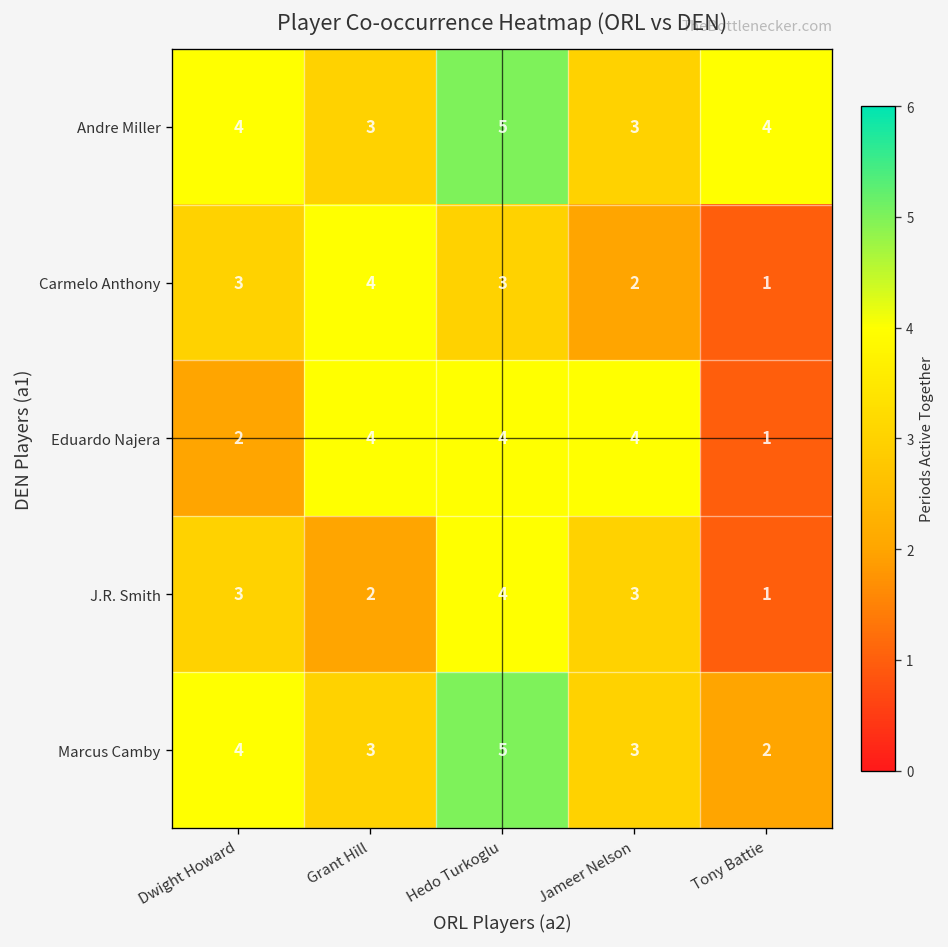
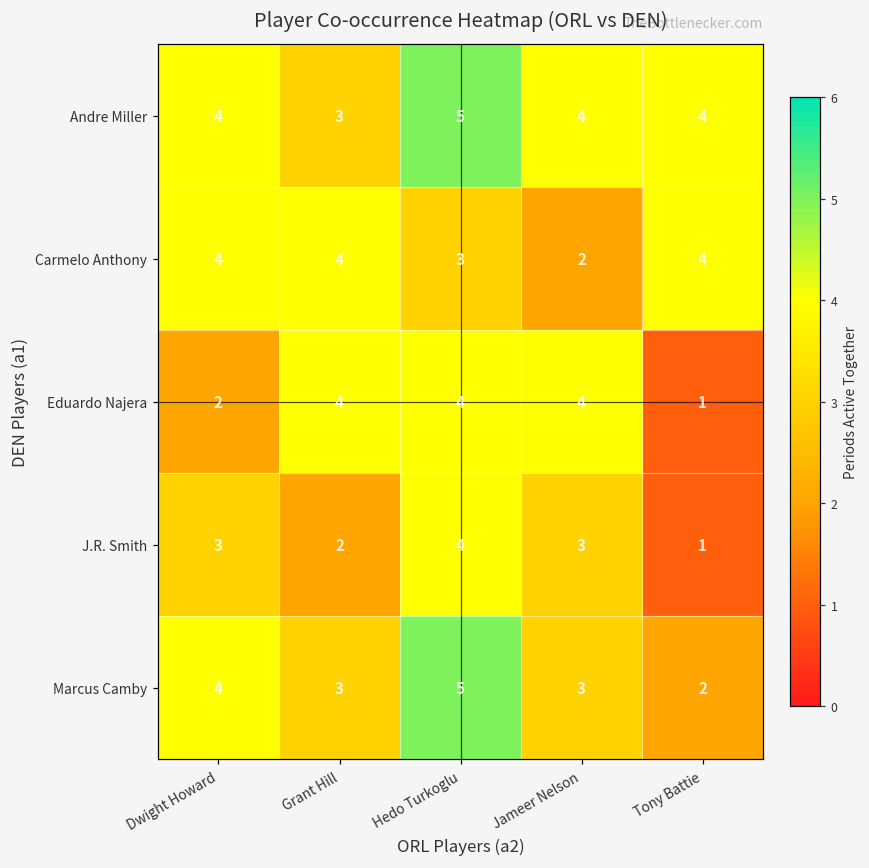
Andre Miller, Jameer Nelson: 3 -> 4
Carmelo Anthony, Dwight Howard: 3 -> 4
Carmelo Anthony, Tony Battie: 1 -> 4
